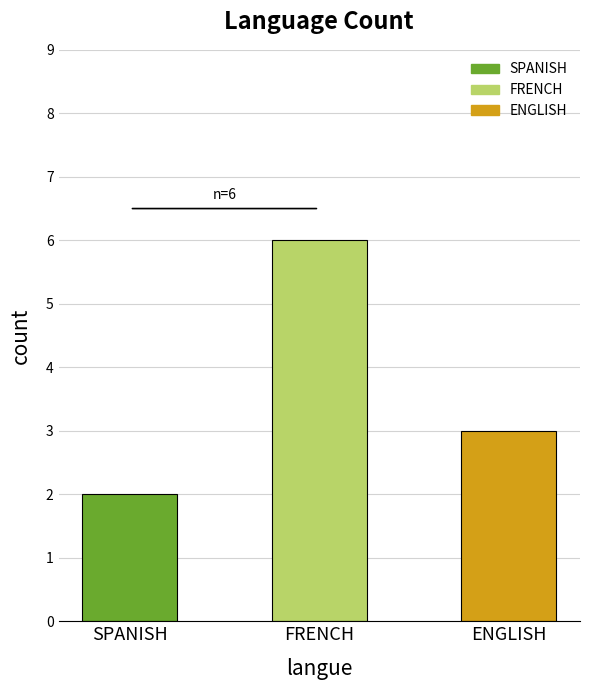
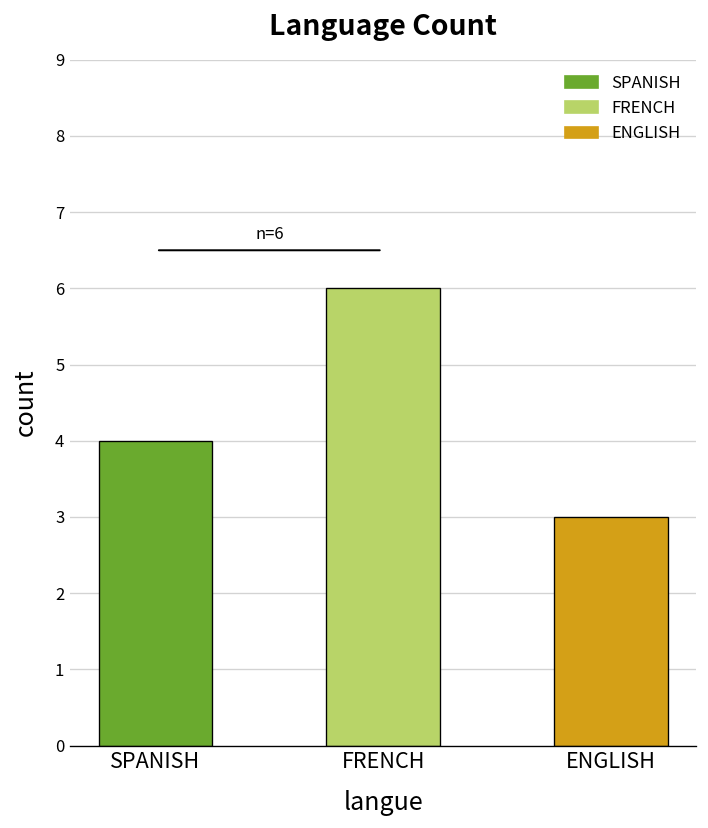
SPANISH: 2 -> 4
